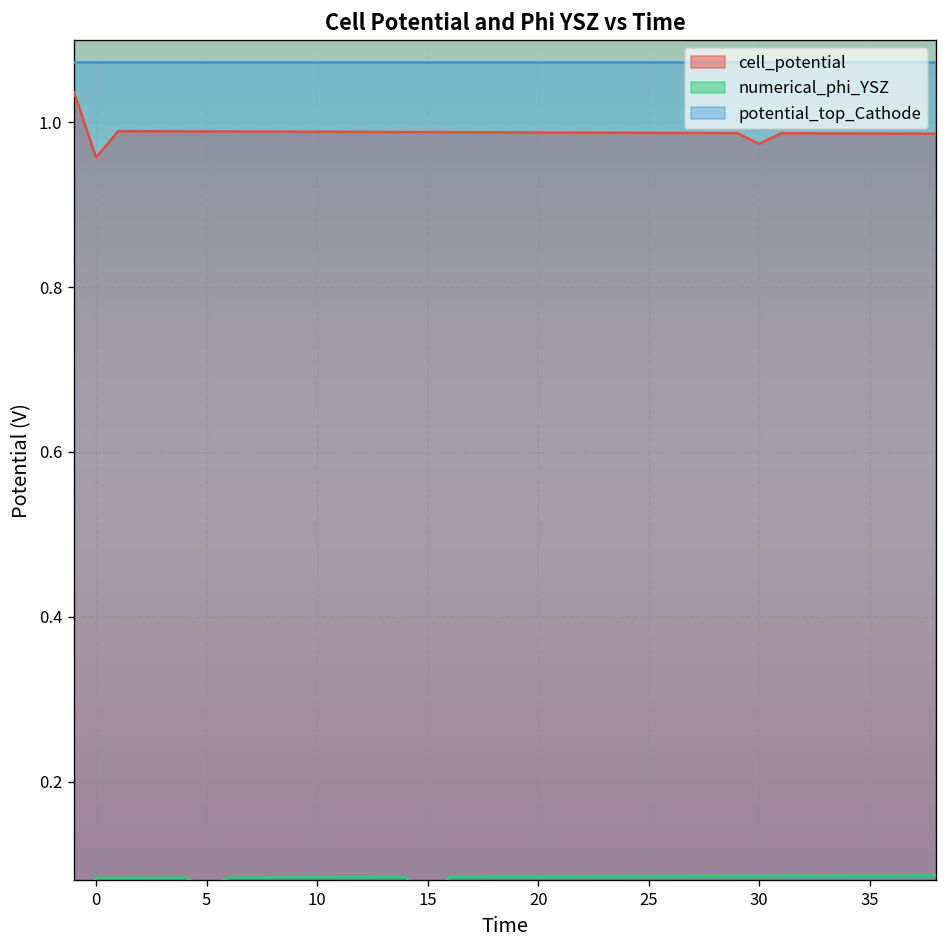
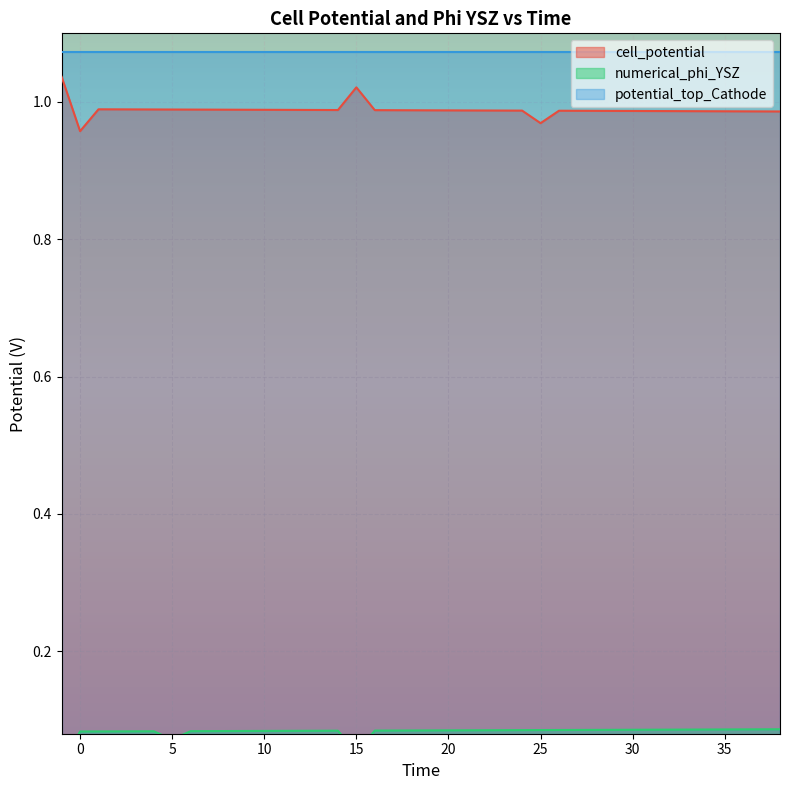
cell_potential, 15: 0.99 -> 1.02
cell_potential, 25: 0.99 -> 0.97
cell_potential, 30: 0.97 -> 0.99
